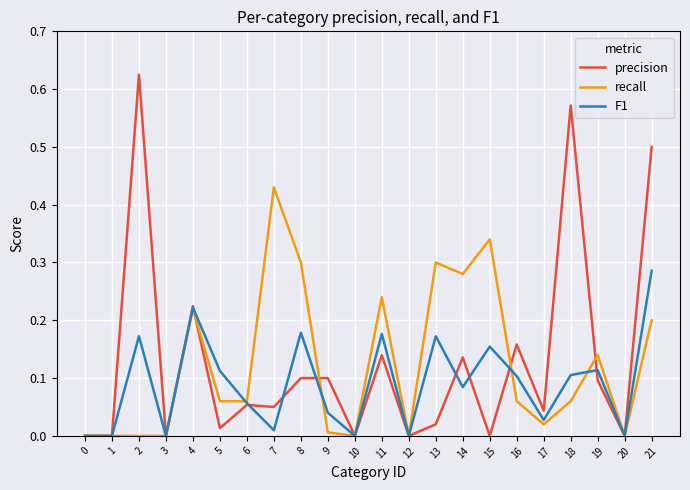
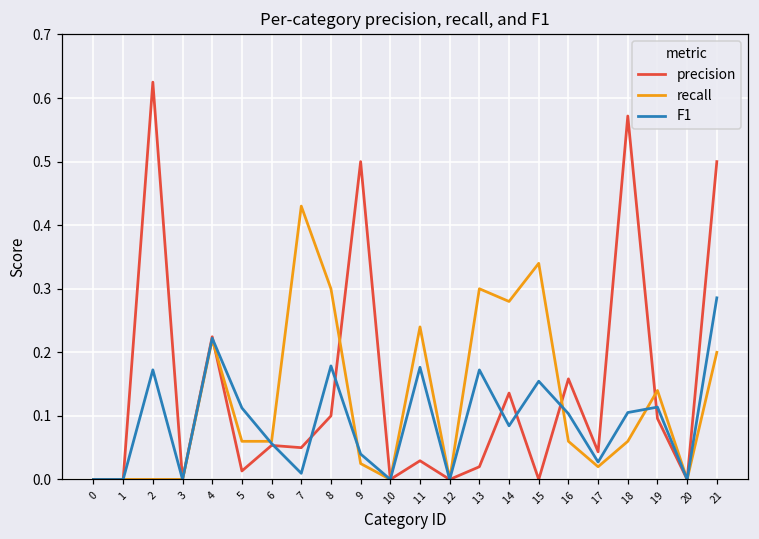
precision, 9: 0.1 -> 0.5
recall, 9: 0.01 -> 0.03
precision, 11: 0.14 -> 0.03
